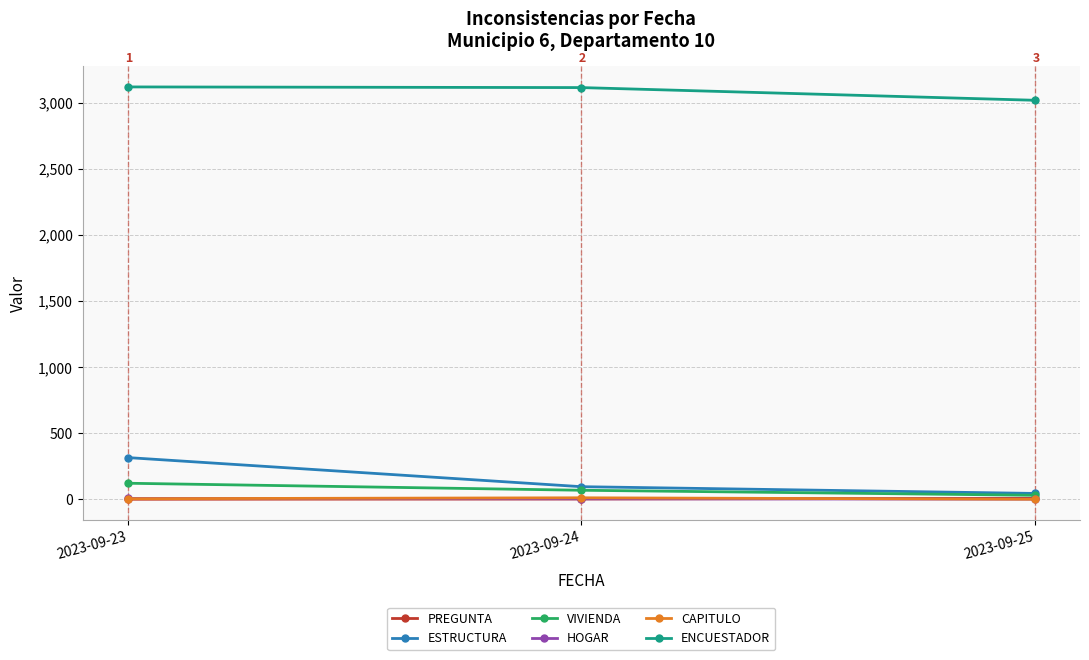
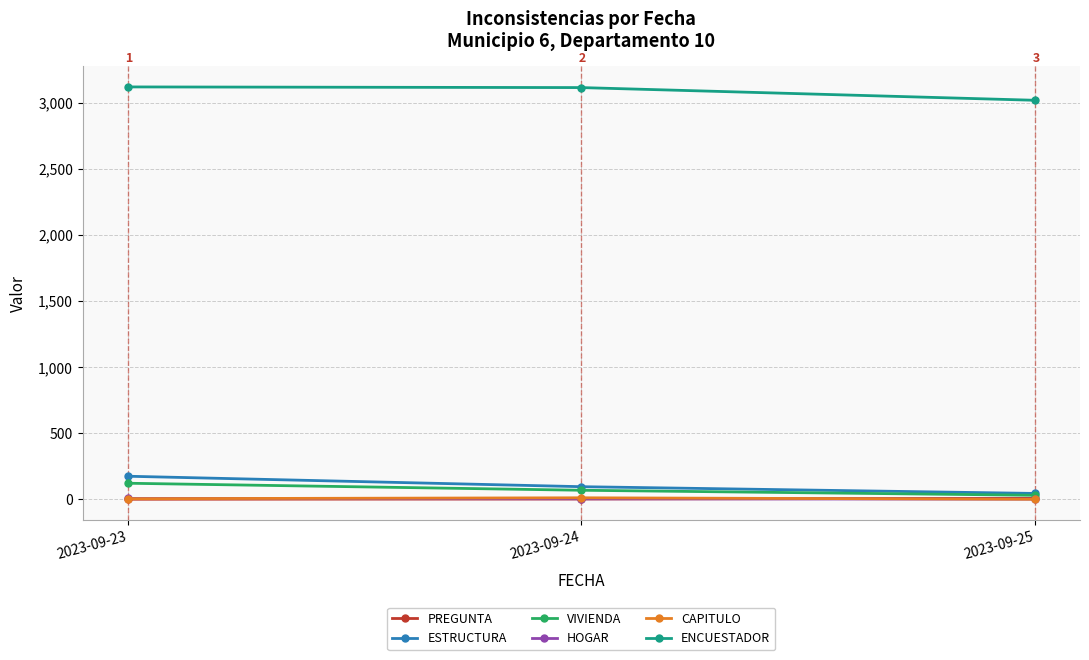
ESTRUCTURA, 2023-09-23: 320 -> 180
